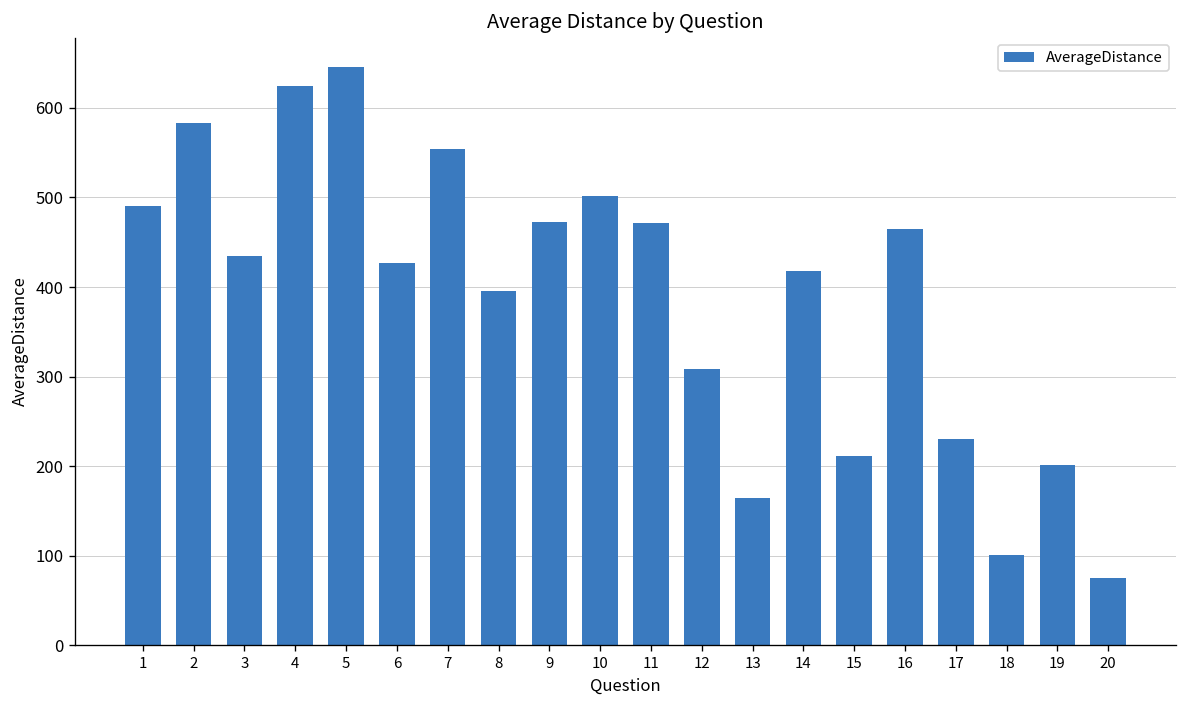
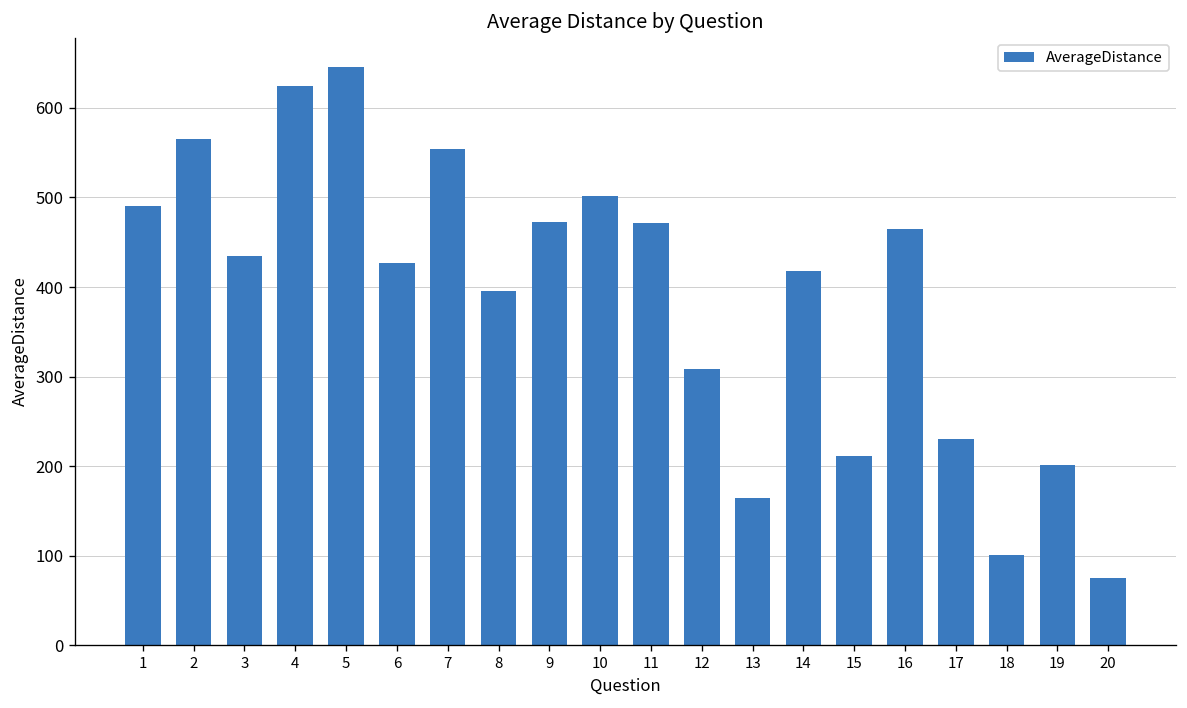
2: 580 -> 570
